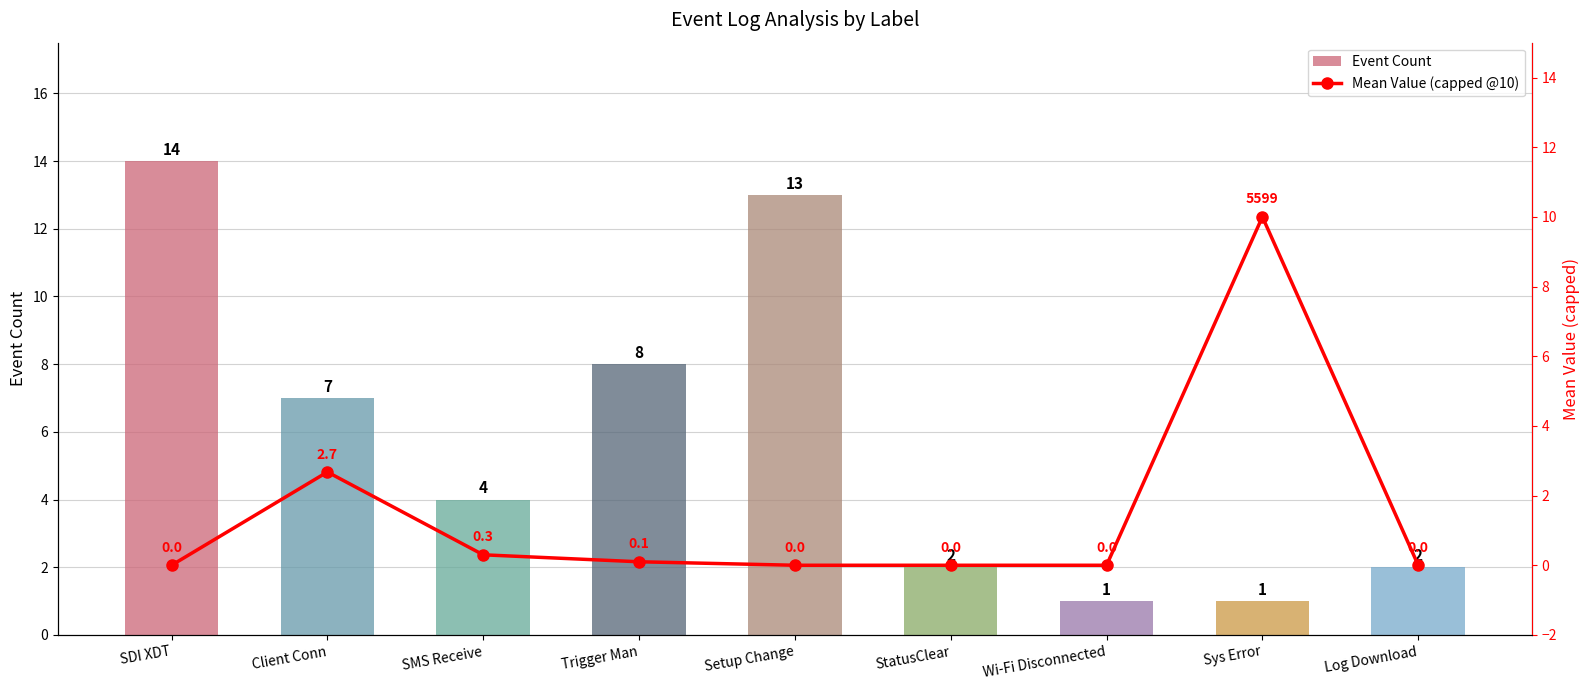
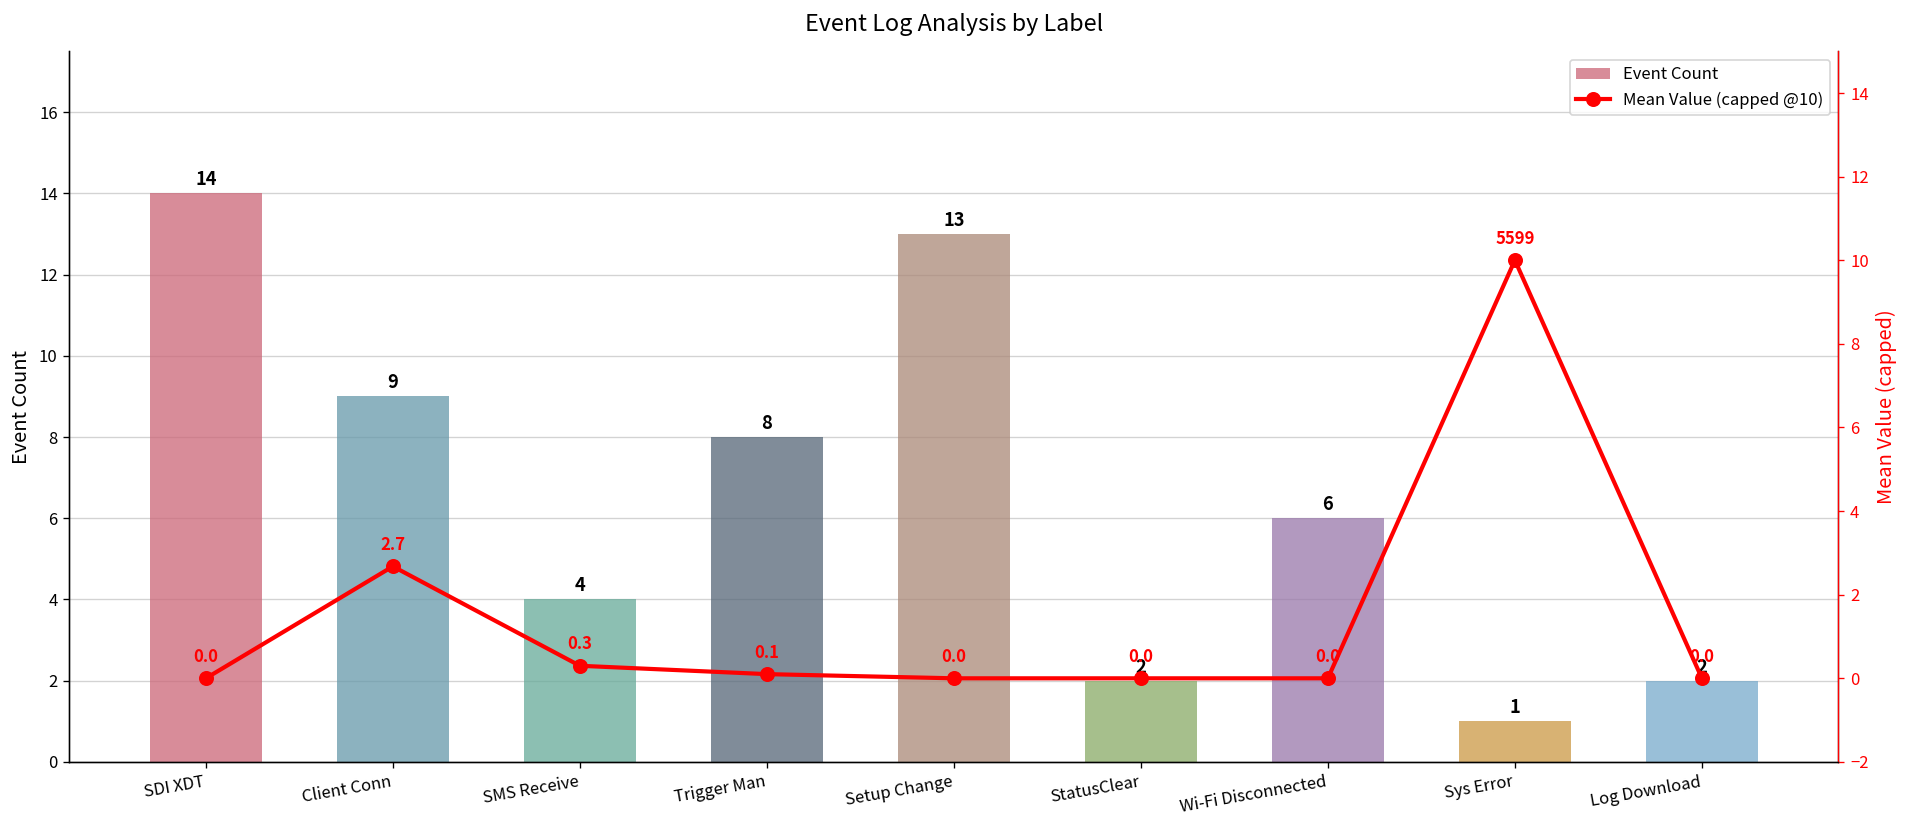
Event Count, Client Conn: 7 -> 9
Event Count, Wi-Fi Disconnected: 1 -> 6
